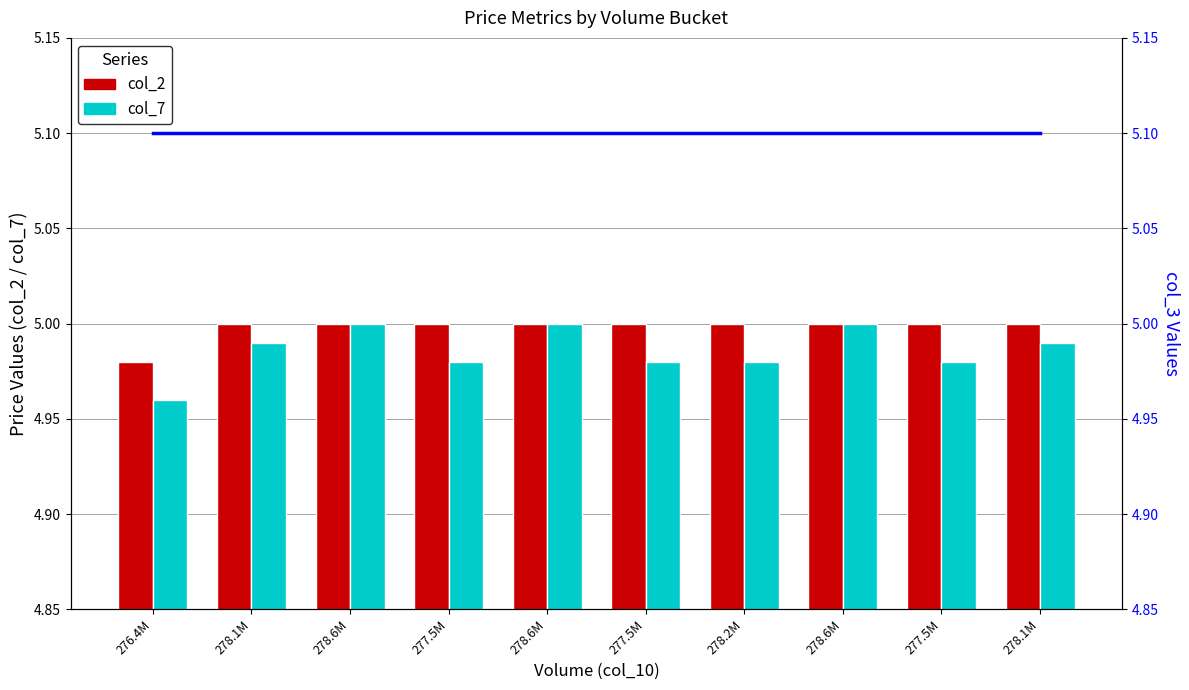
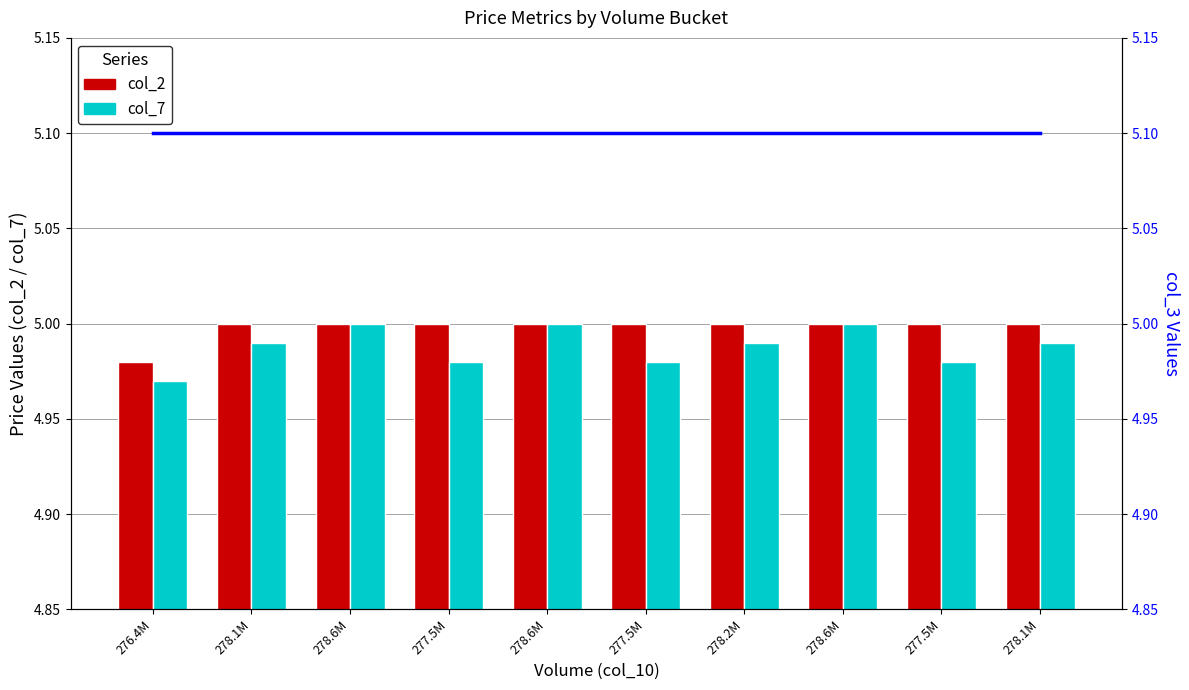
col_7, 276.4M: 4.96 -> 4.97
col_7, 278.2M: 4.98 -> 4.99
